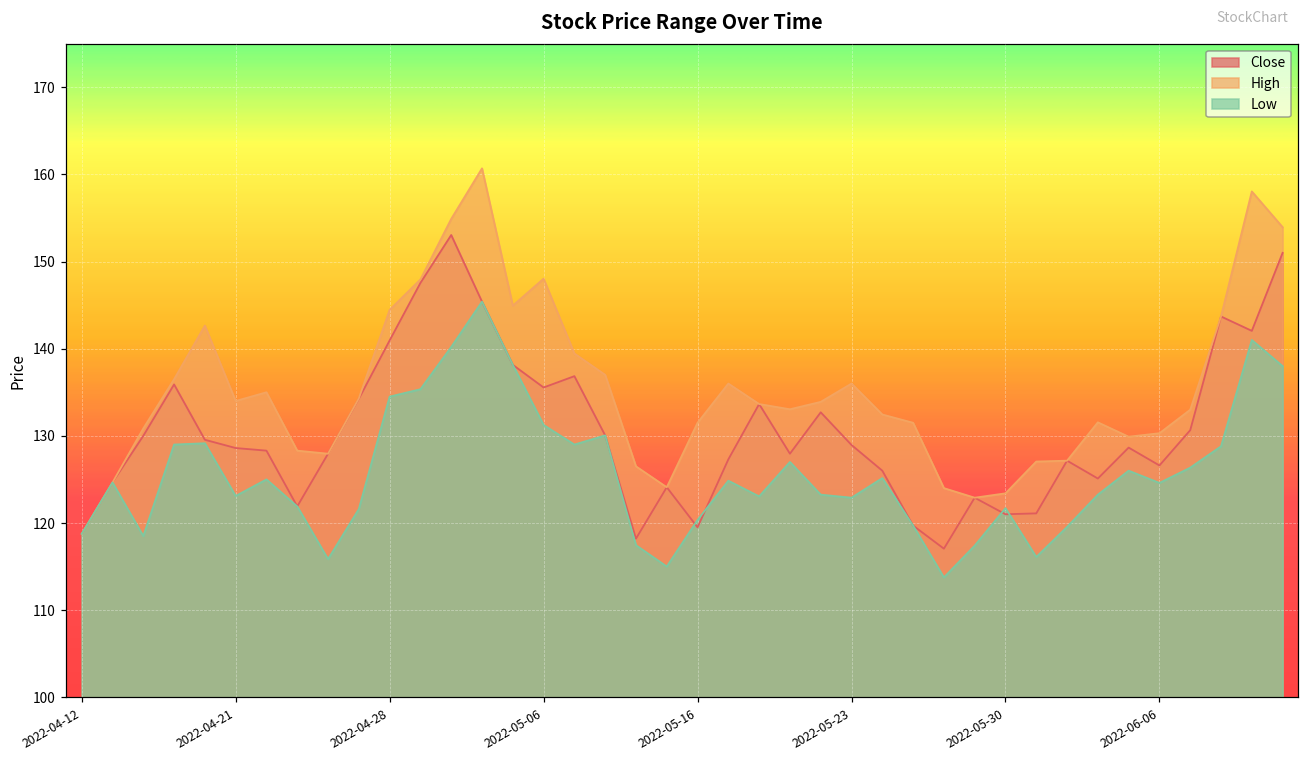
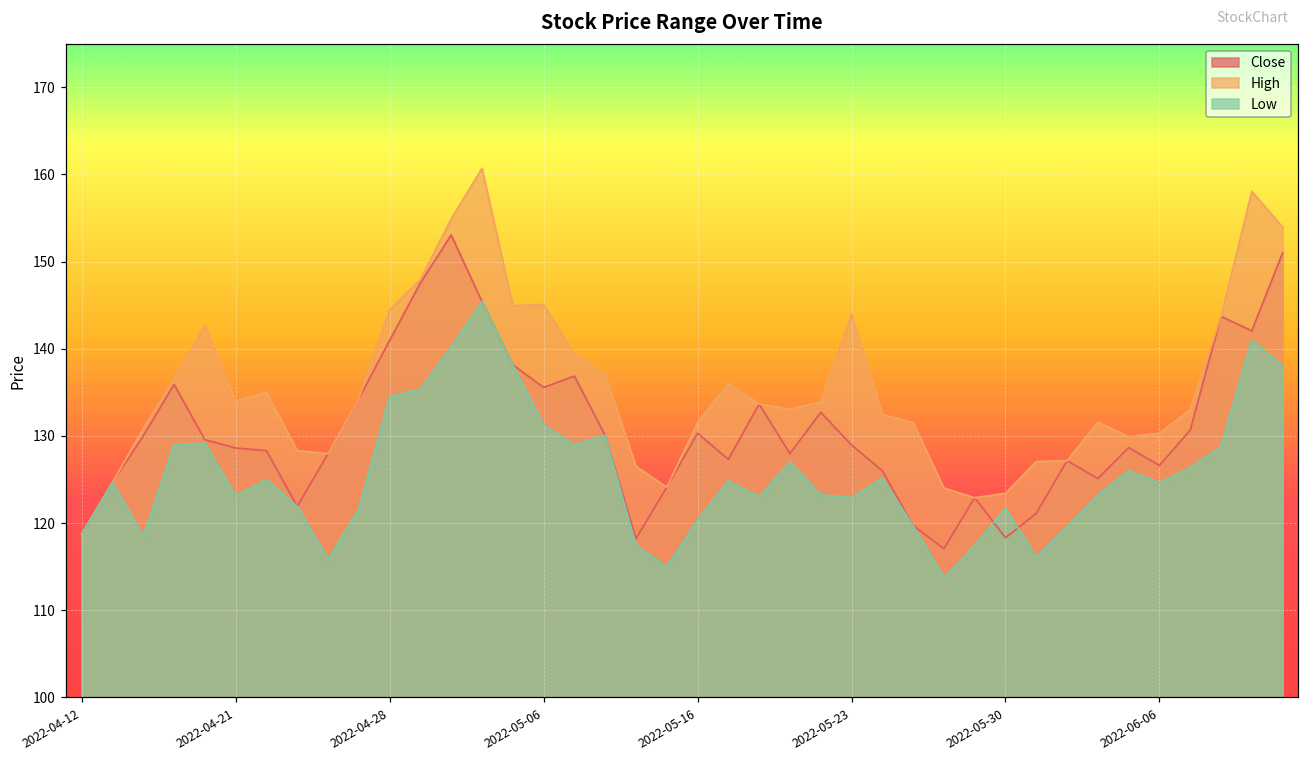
High, 2022-05-06: 148 -> 145
Close, 2022-05-16: 120 -> 130
High, 2022-05-23: 136 -> 144
Close, 2022-05-30: 121 -> 118
